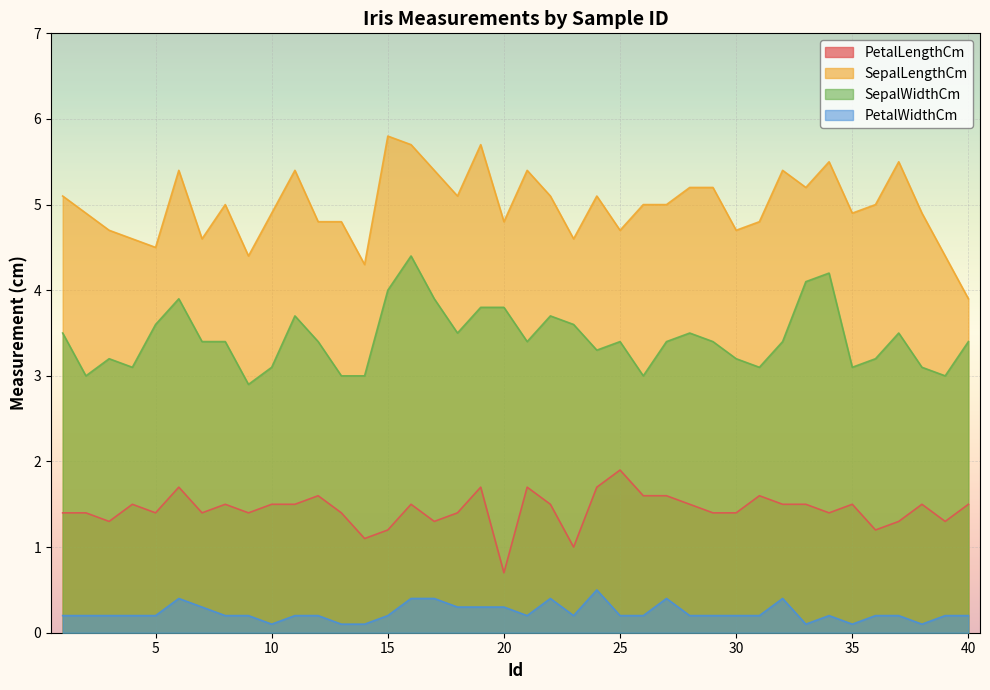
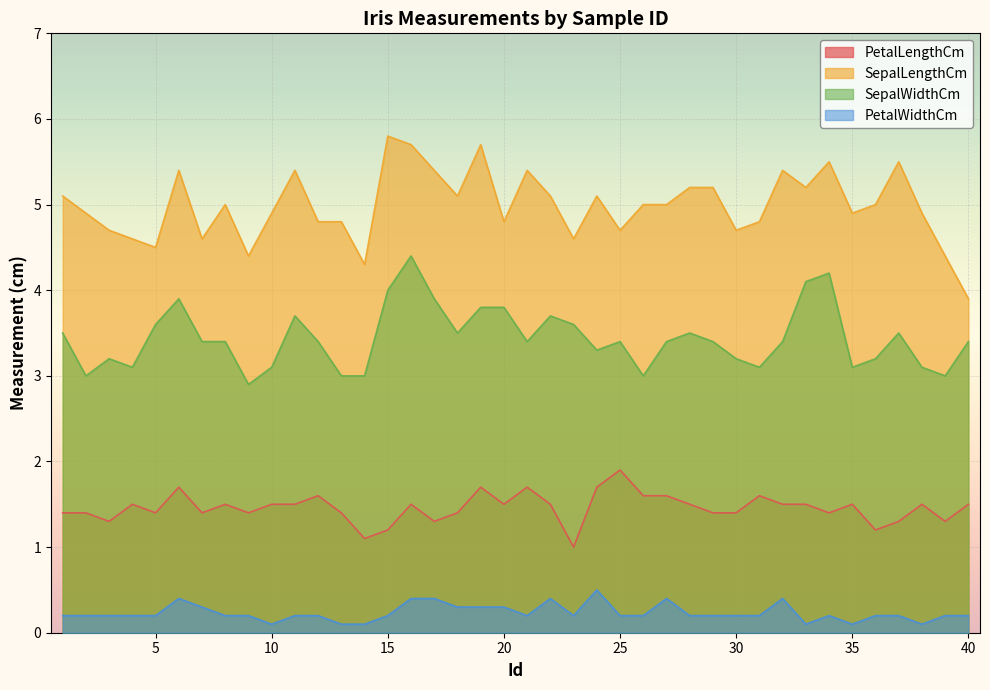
PetalLengthCm, 20: 0.7 -> 1.5
